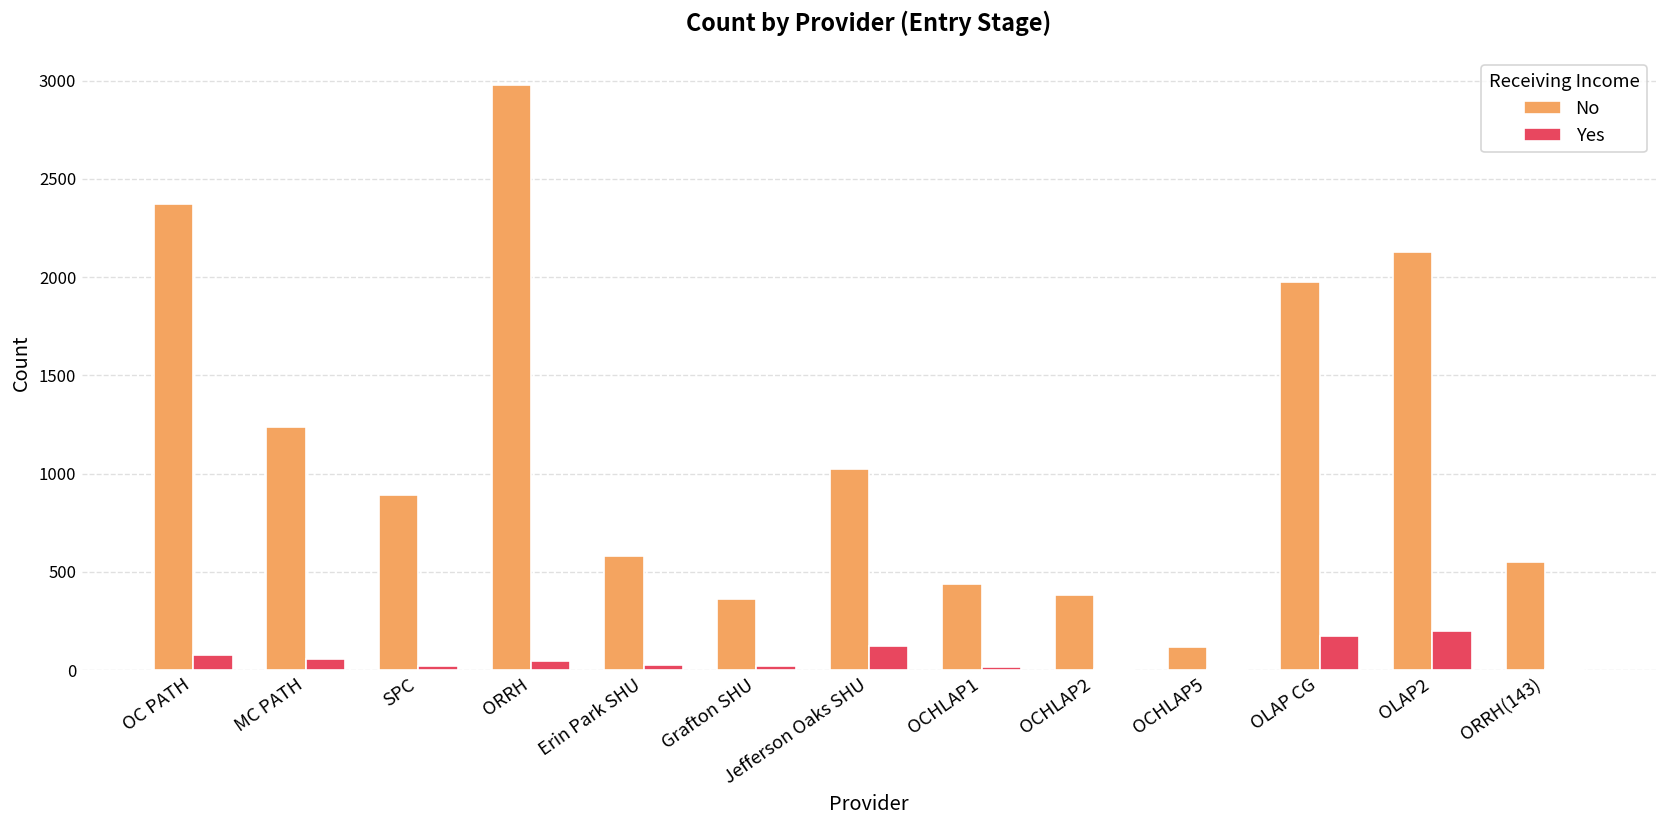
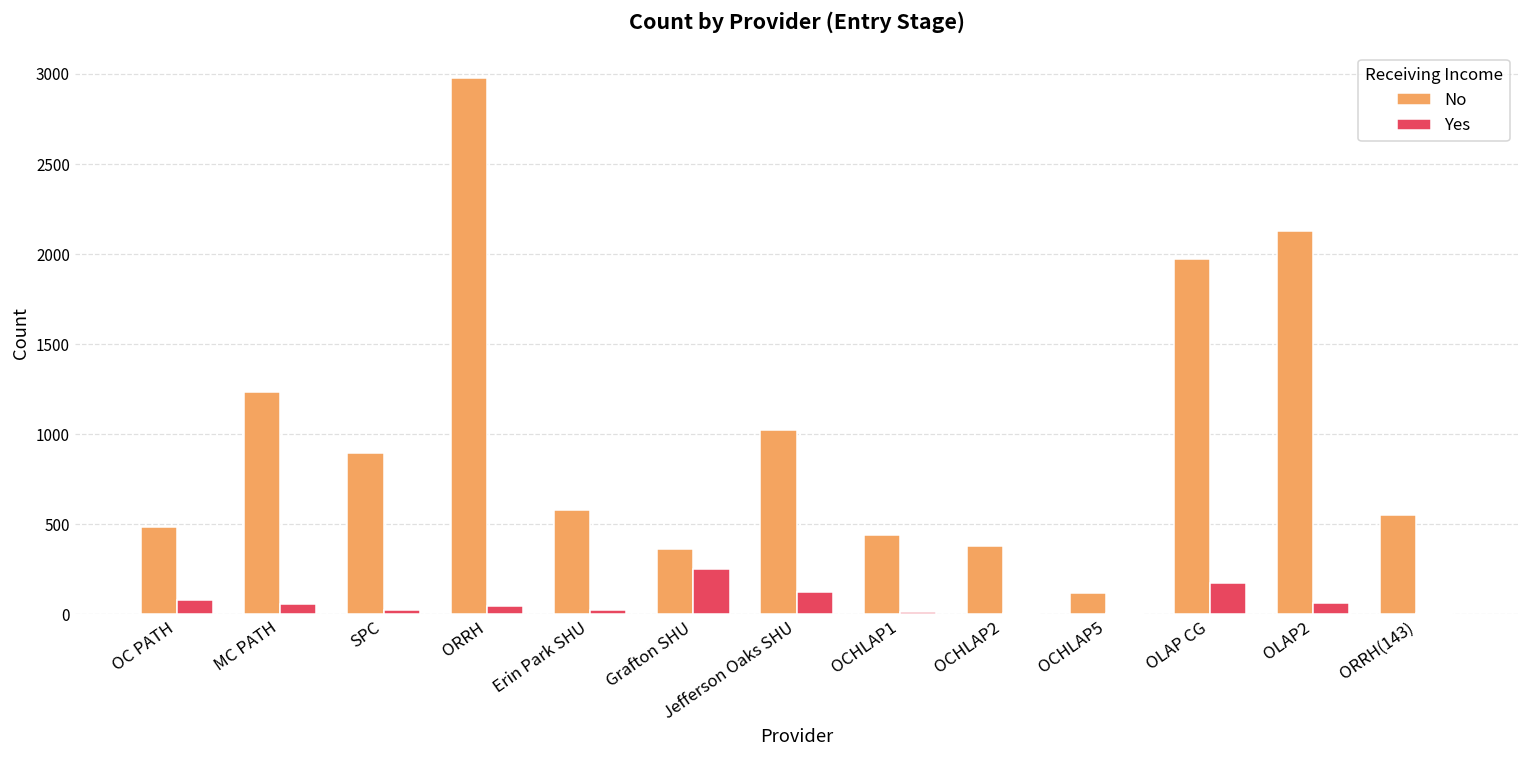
No, OC PATH: 2370 -> 490
Yes, Grafton SHU: 20 -> 250
Yes, OLAP2: 200 -> 60
